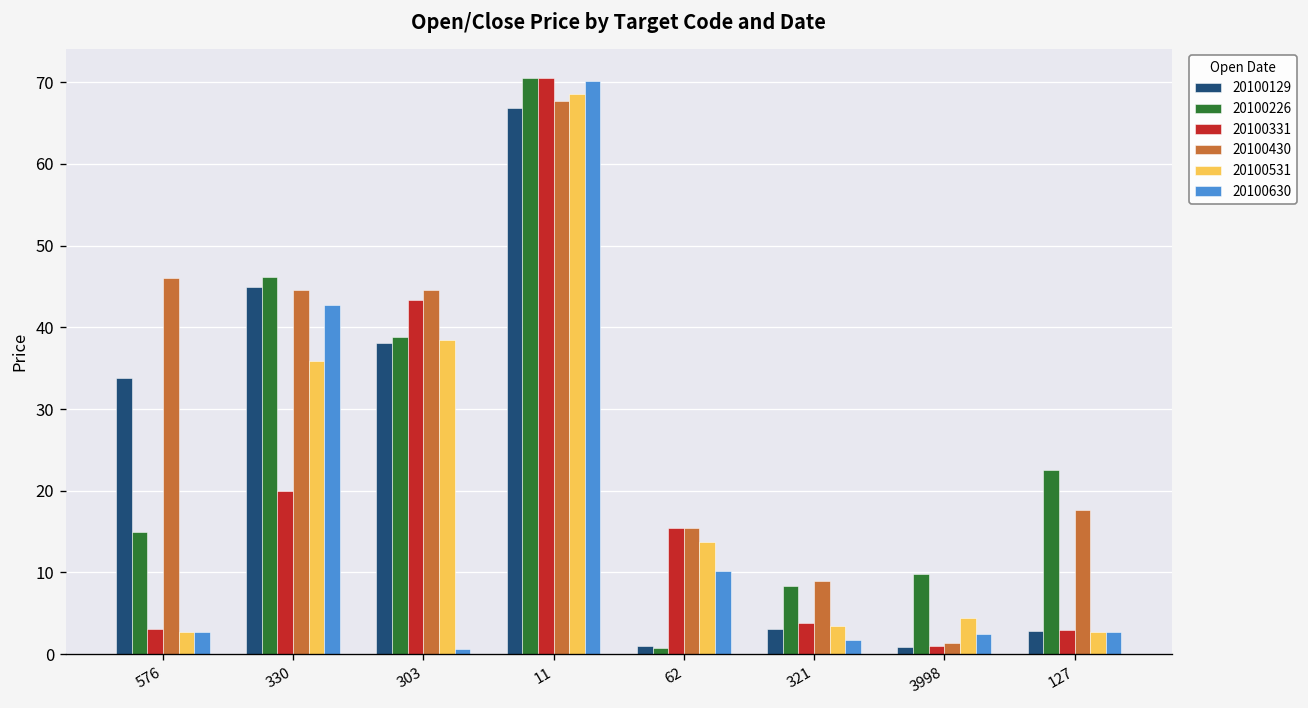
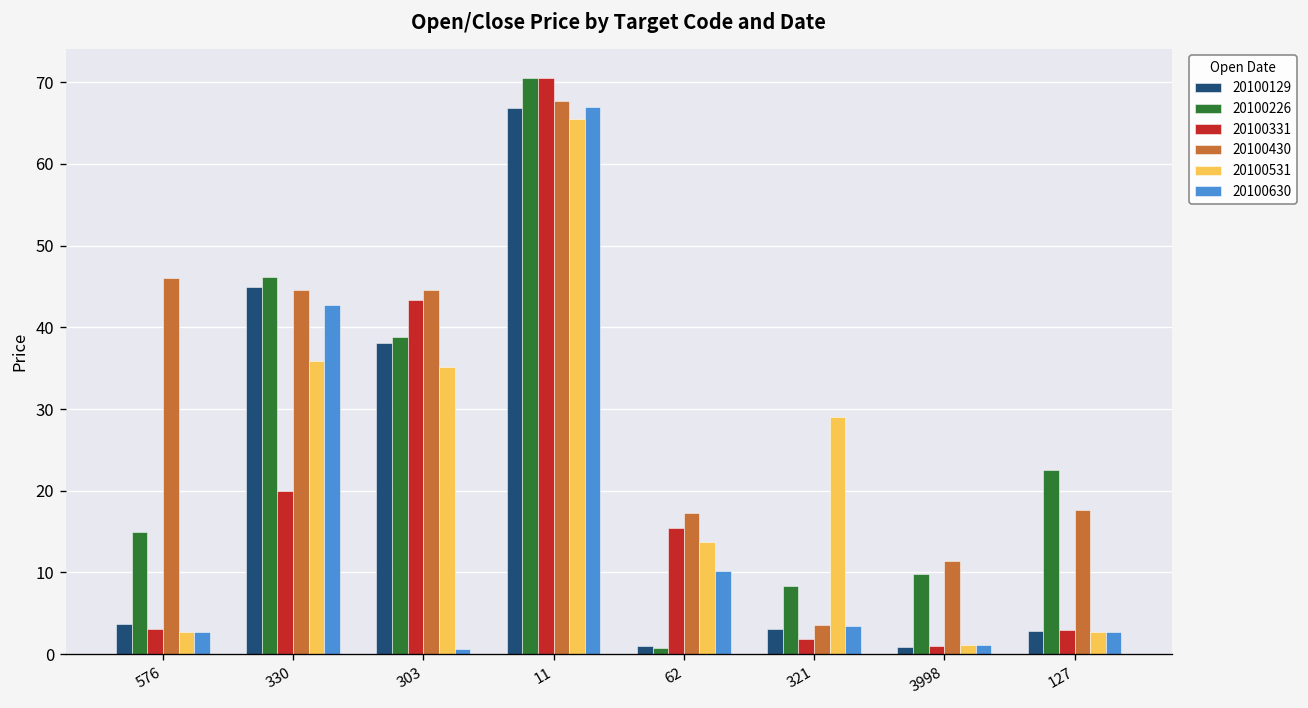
20100129, 576: 34 -> 4
20100531, 303: 38 -> 35
20100531, 11: 69 -> 66
20100630, 11: 70 -> 67
20100430, 62: 15 -> 17
20100331, 321: 4 -> 2
20100430, 321: 9 -> 4
20100531, 321: 3 -> 29
20100630, 321: 2 -> 3
20100430, 3998: 1 -> 11
20100531, 3998: 4 -> 1
20100630, 3998: 2 -> 1
